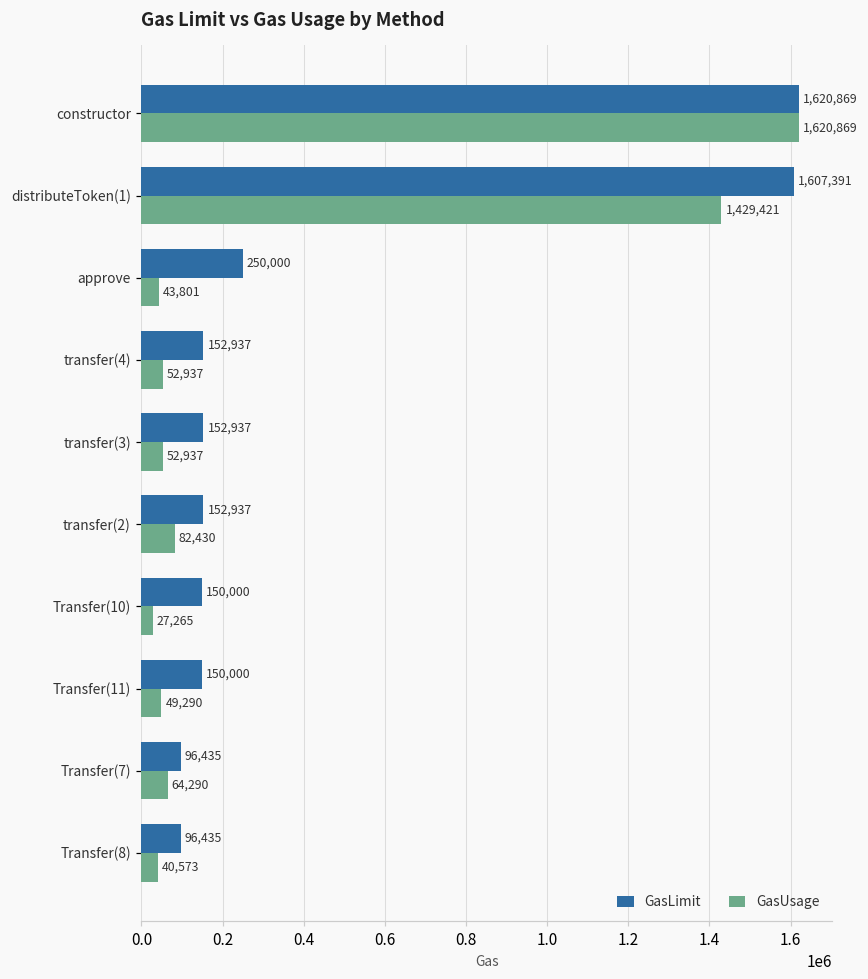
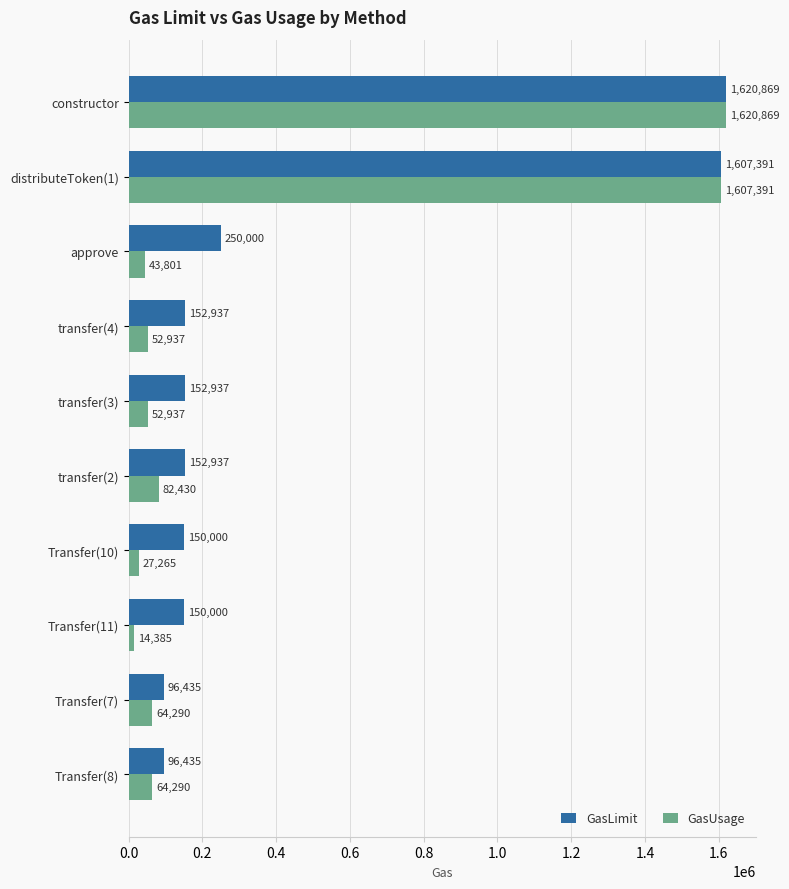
GasUsage, distributeToken(1): 1,429,421 -> 1,607,391
GasUsage, Transfer(11): 49,290 -> 14,385
GasUsage, Transfer(8): 40,573 -> 64,290
